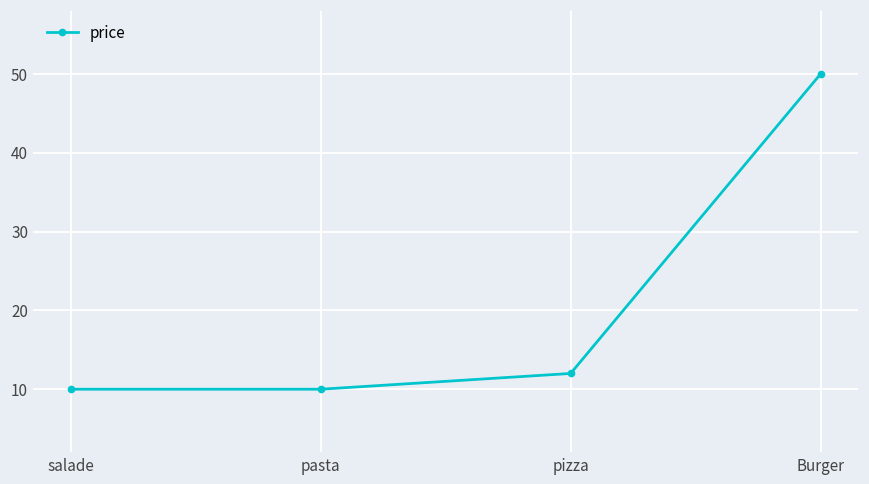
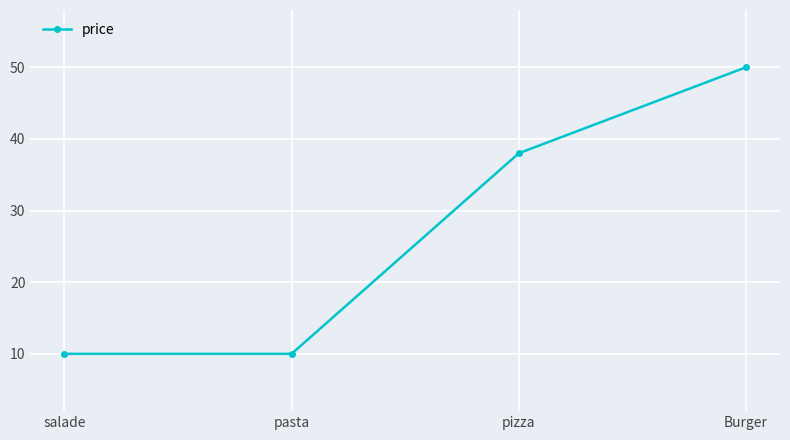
pizza: 12 -> 38
